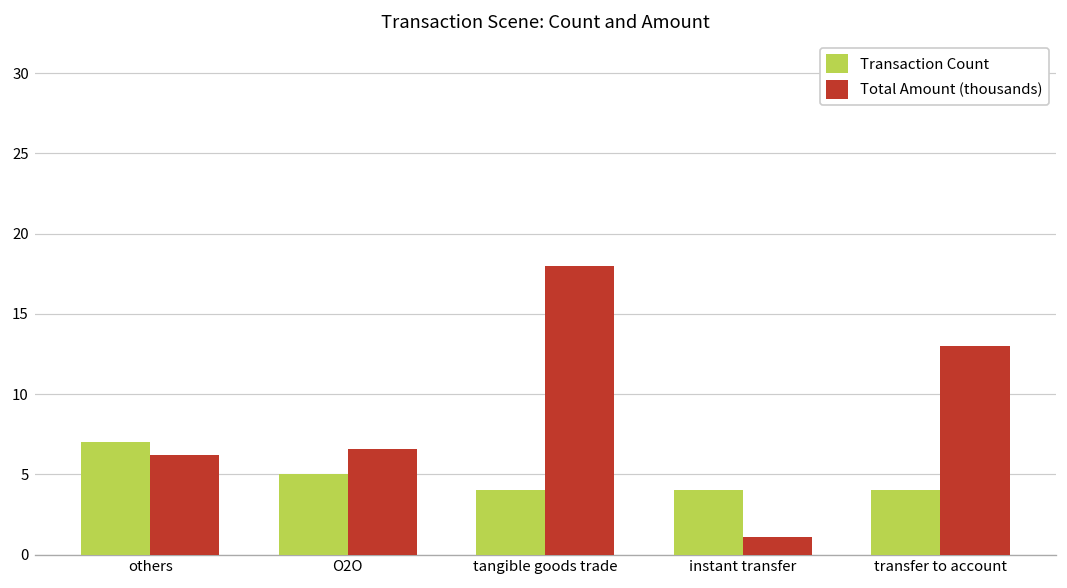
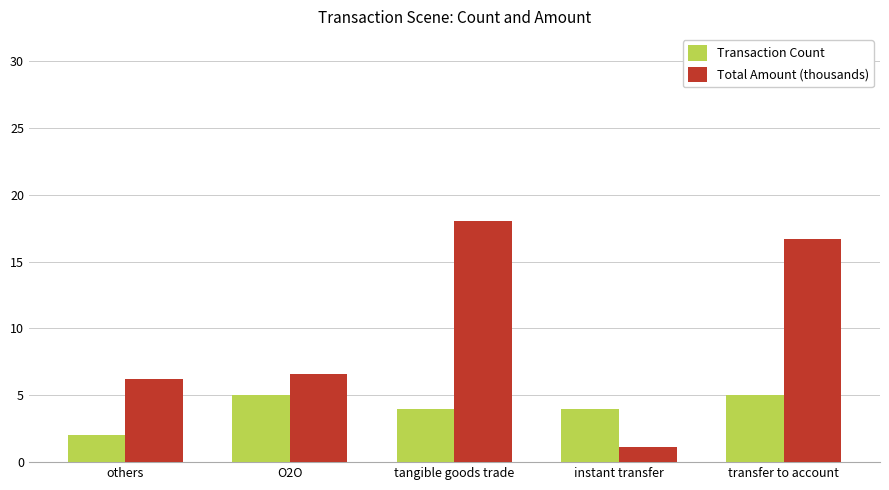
Transaction Count, others: 7 -> 2
Transaction Count, transfer to account: 4 -> 5
Total Amount (thousands), transfer to account: 13.0 -> 16.7
